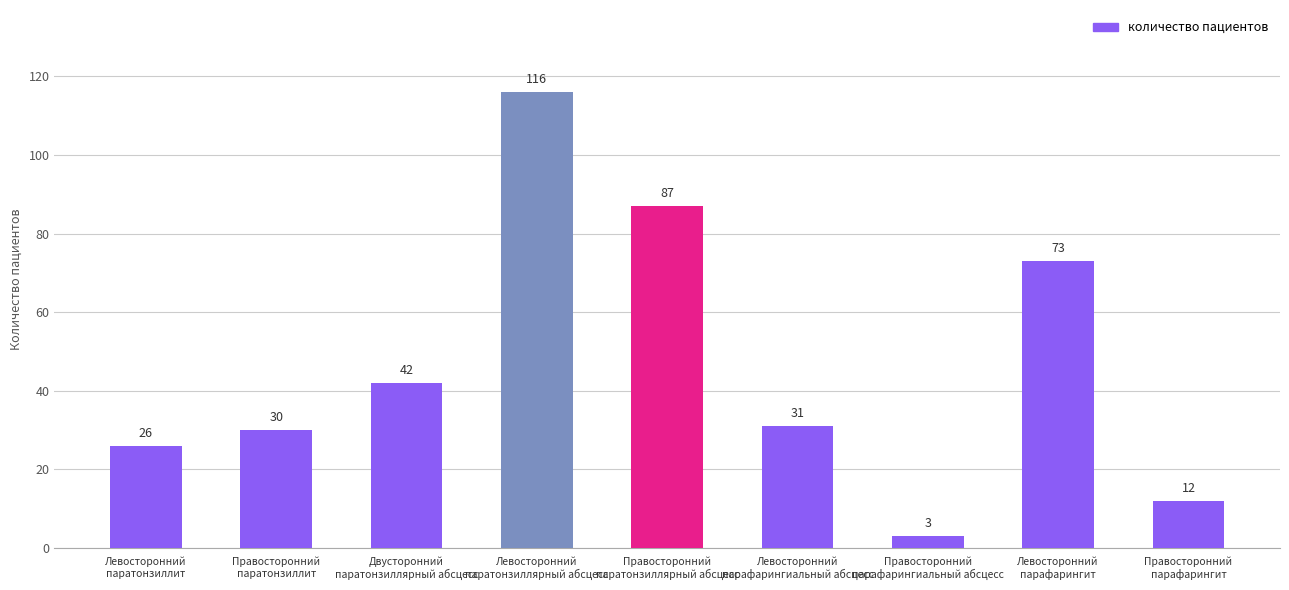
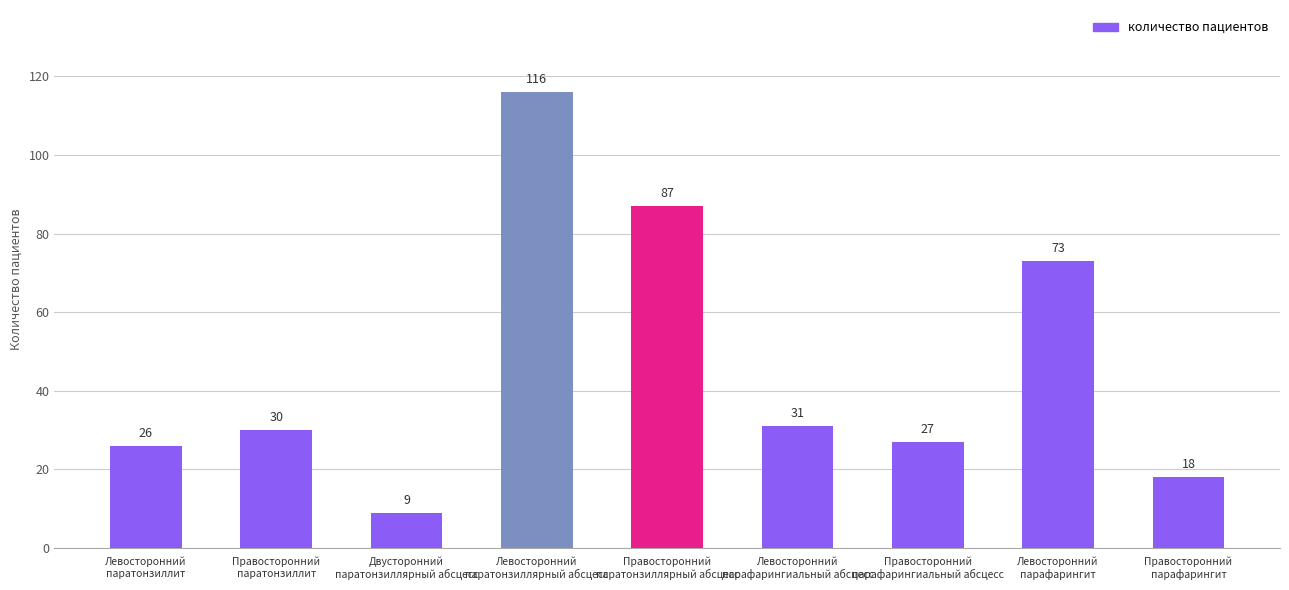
Двусторонний паратонзиллярный абсцесс: 42 -> 9
Правосторонний парафарингиальный абсцесс: 3 -> 27
Правосторонний парафарингит: 12 -> 18
